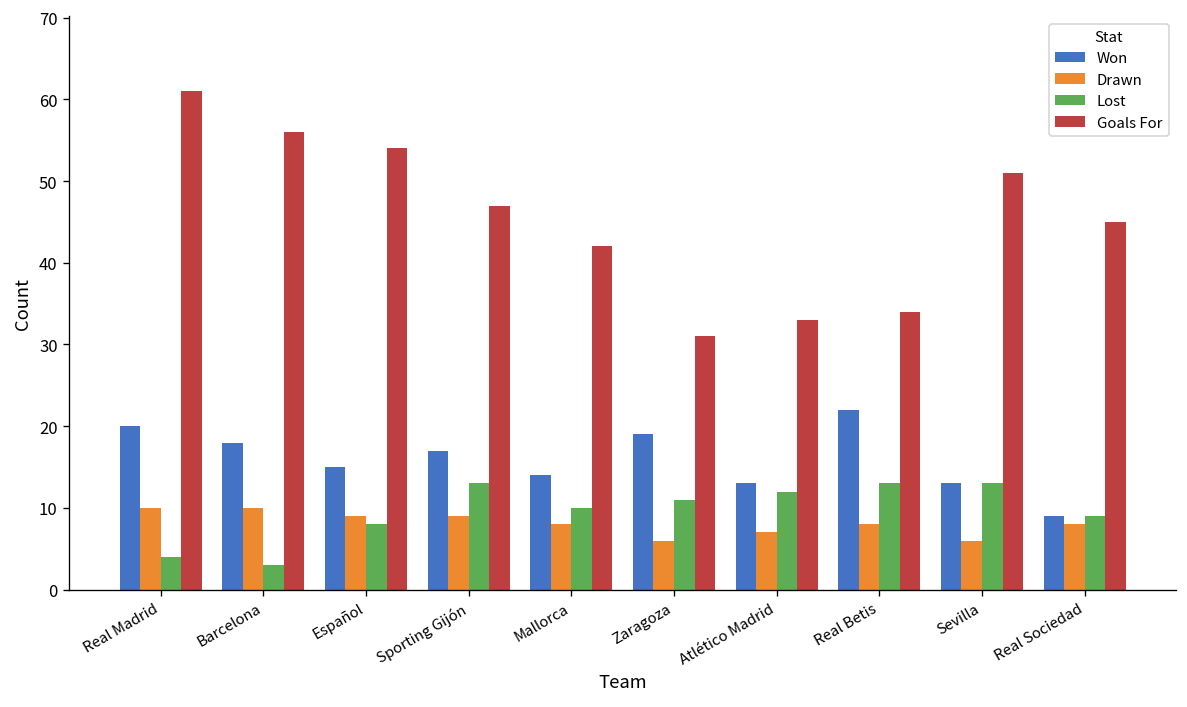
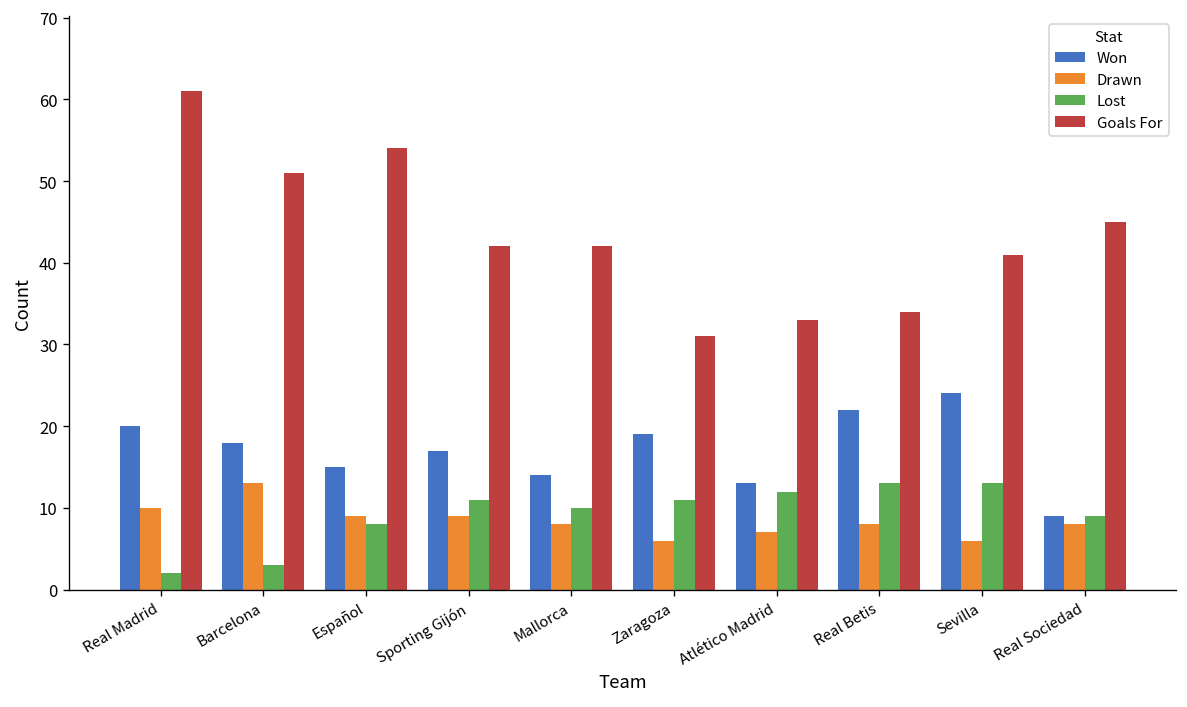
Lost, Real Madrid: 4 -> 2
Drawn, Barcelona: 10 -> 13
Goals For, Barcelona: 56 -> 51
Lost, Sporting Gijón: 13 -> 11
Goals For, Sporting Gijón: 47 -> 42
Won, Sevilla: 13 -> 24
Goals For, Sevilla: 51 -> 41
